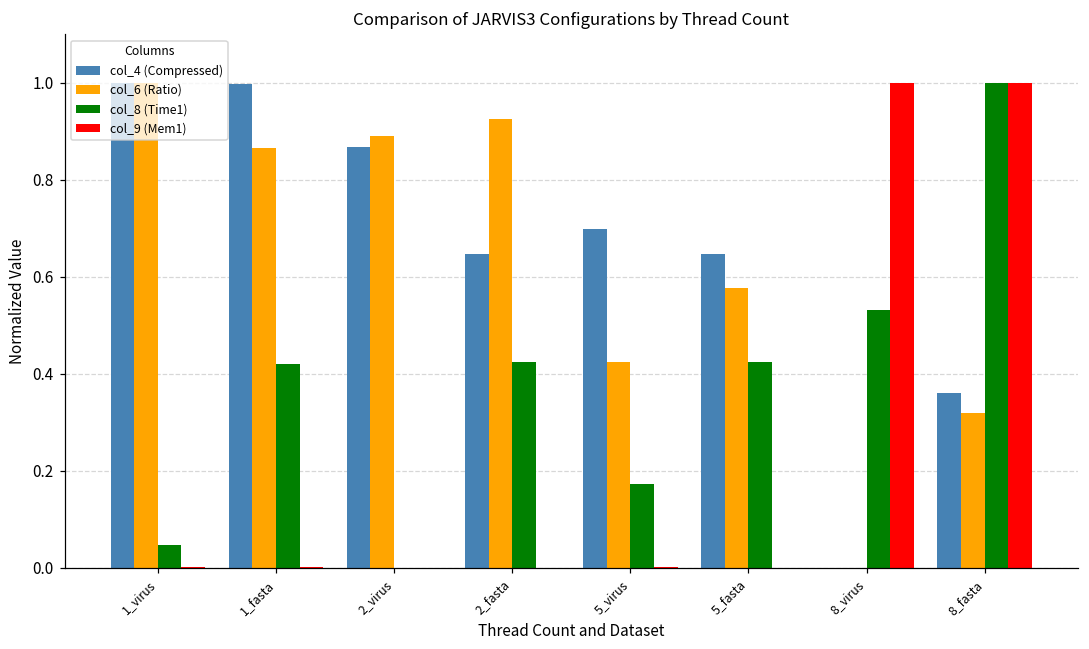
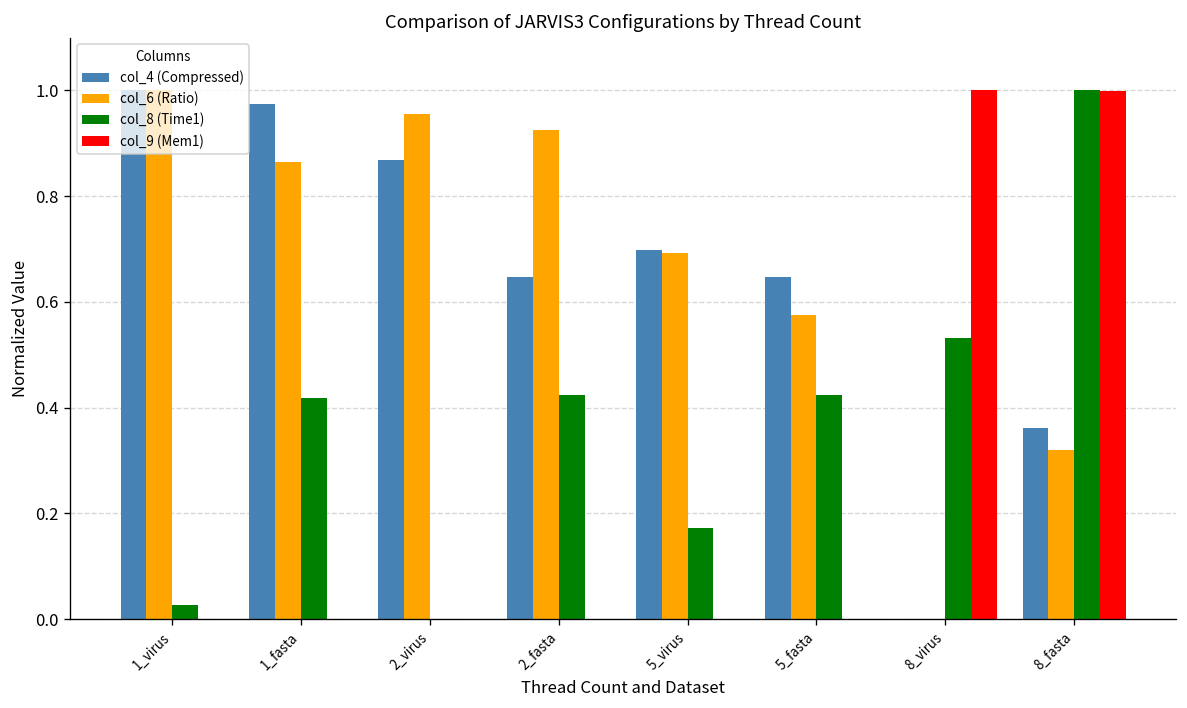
col_8 (Time1), 1_virus: 0.05 -> 0.03
col_4 (Compressed), 1_fasta: 1.00 -> 0.97
col_6 (Ratio), 2_virus: 0.89 -> 0.96
col_6 (Ratio), 5_virus: 0.42 -> 0.69
